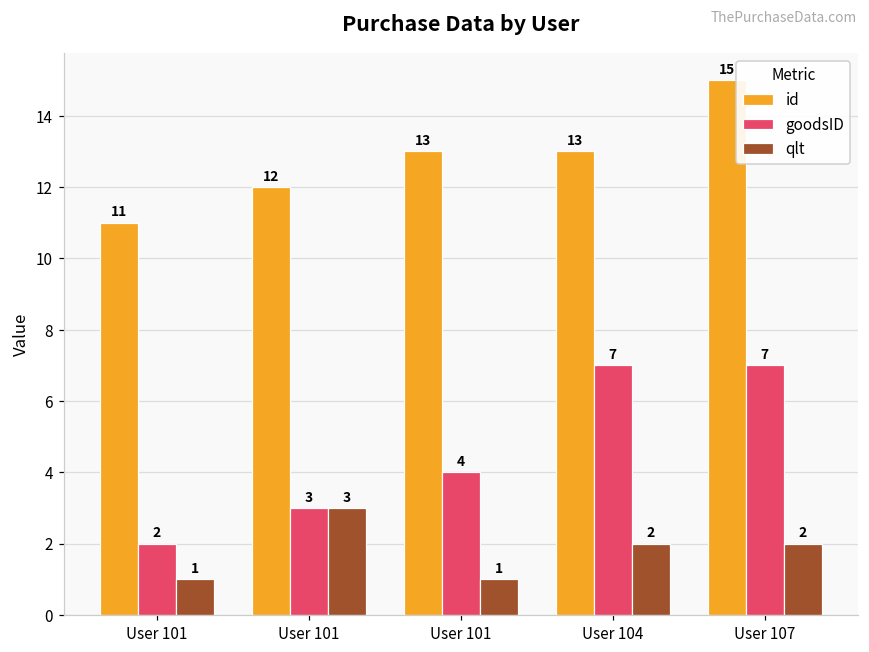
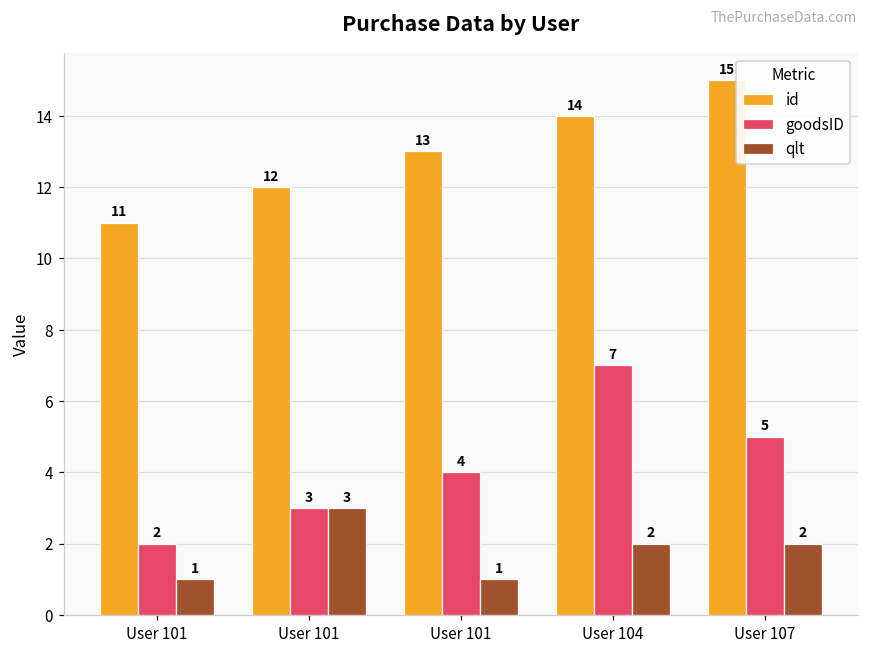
id, User 104: 13 -> 14
goodsID, User 107: 7 -> 5
